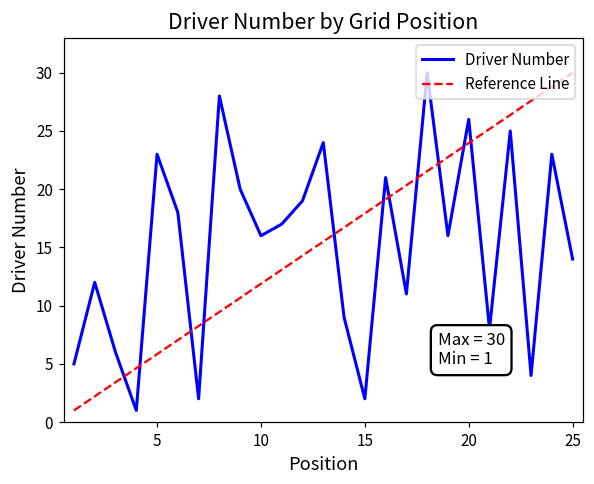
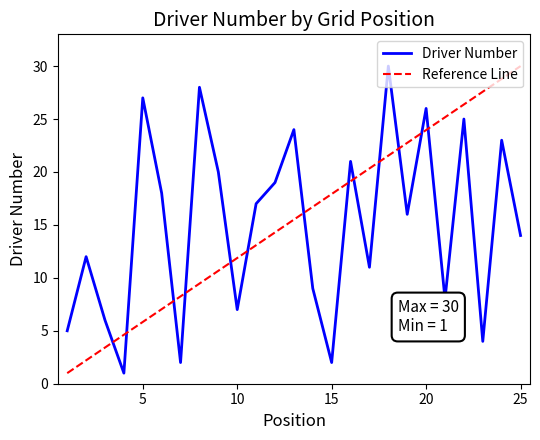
Driver Number, 5: 23 -> 27
Driver Number, 10: 16 -> 7
